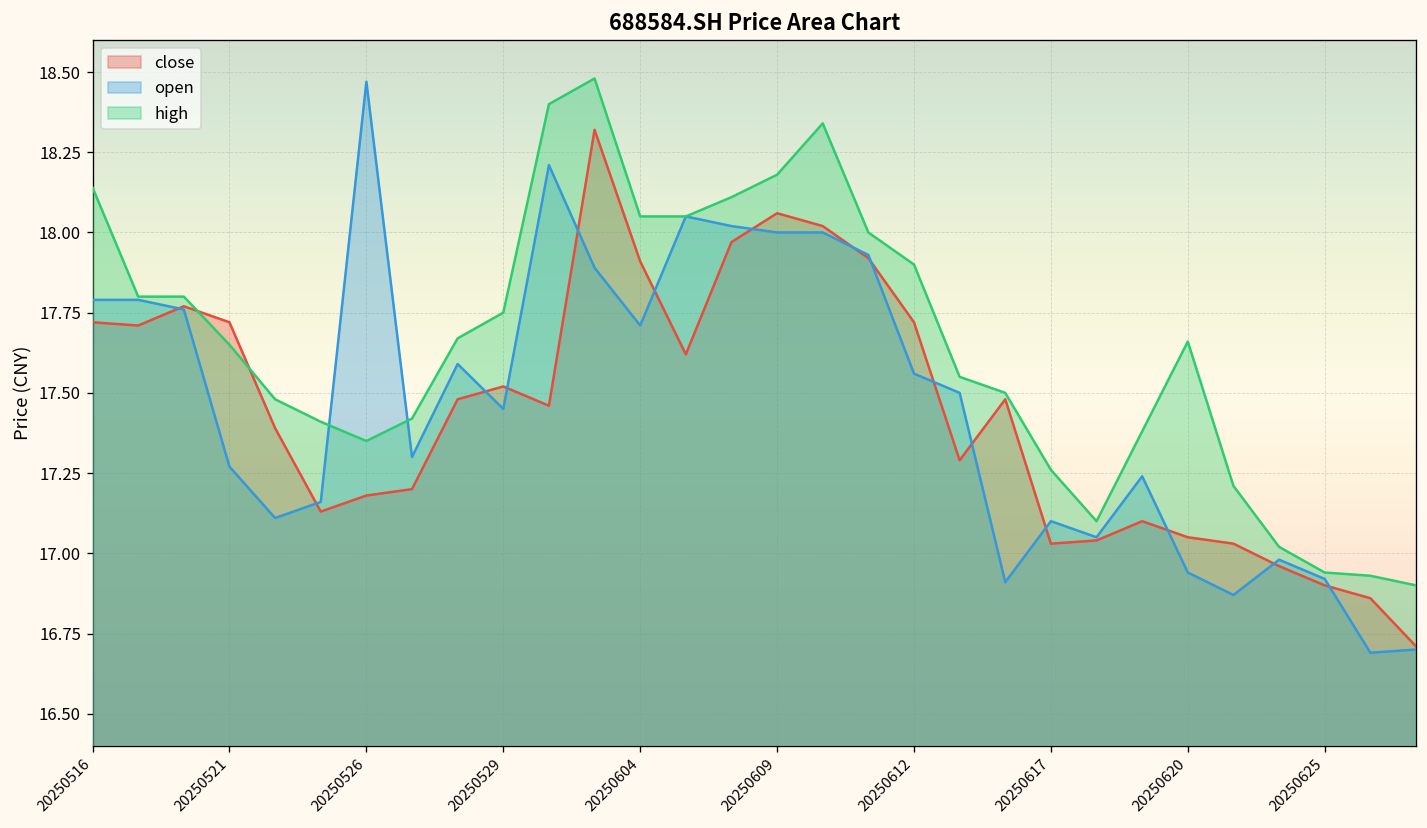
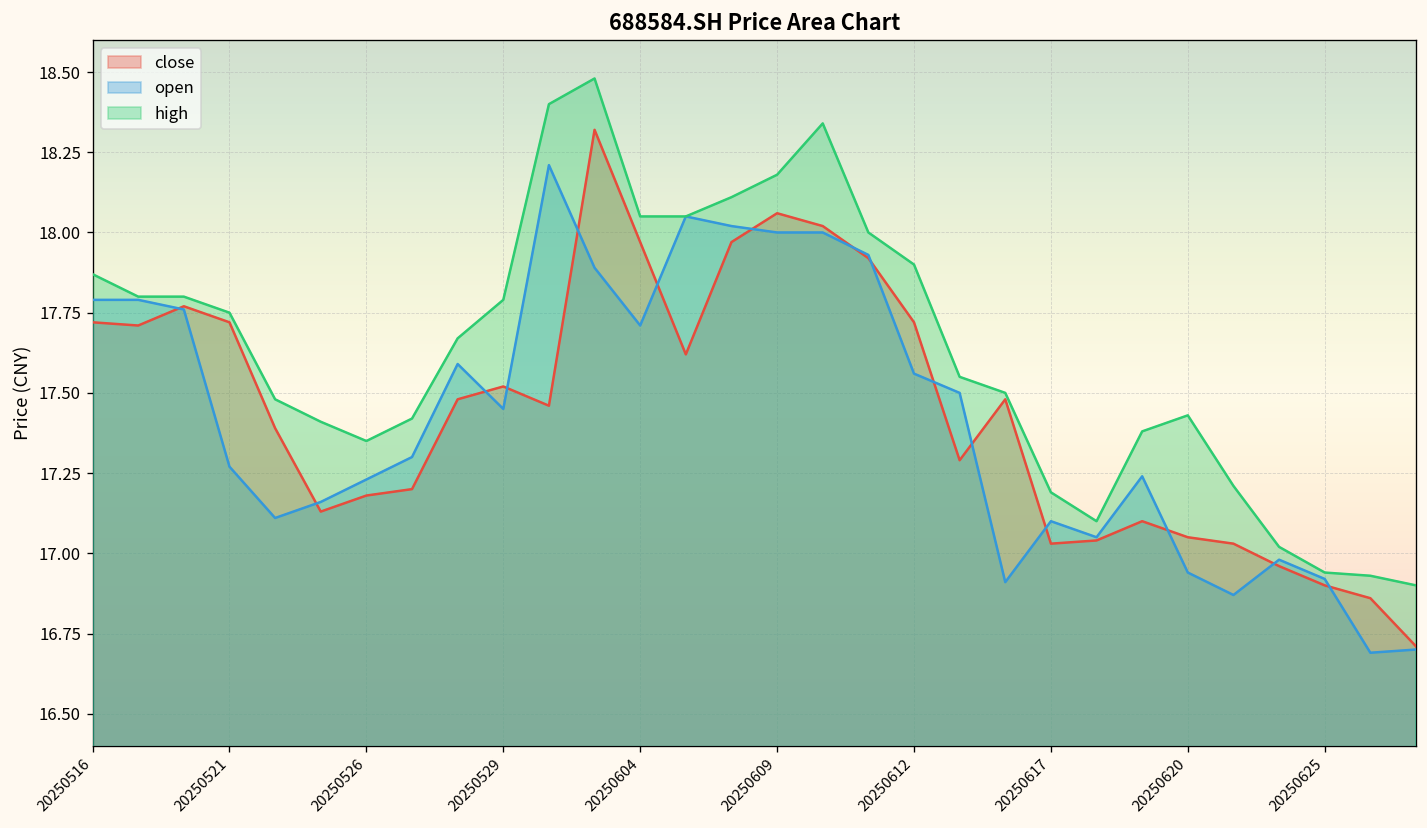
high, 20250516: 18.14 -> 17.87
high, 20250521: 17.65 -> 17.75
open, 20250526: 18.47 -> 17.23
high, 20250529: 17.75 -> 17.79
close, 20250604: 17.91 -> 17.97
high, 20250617: 17.26 -> 17.19
high, 20250620: 17.66 -> 17.43
